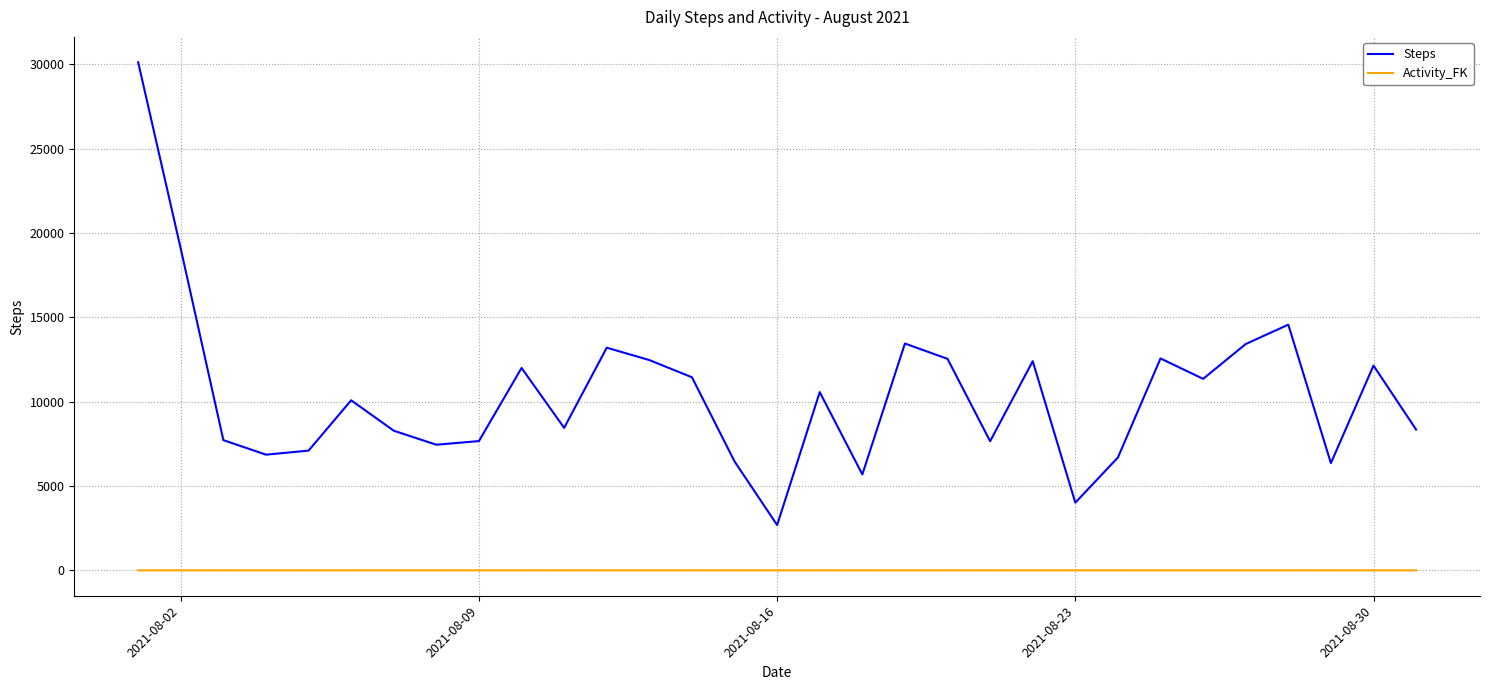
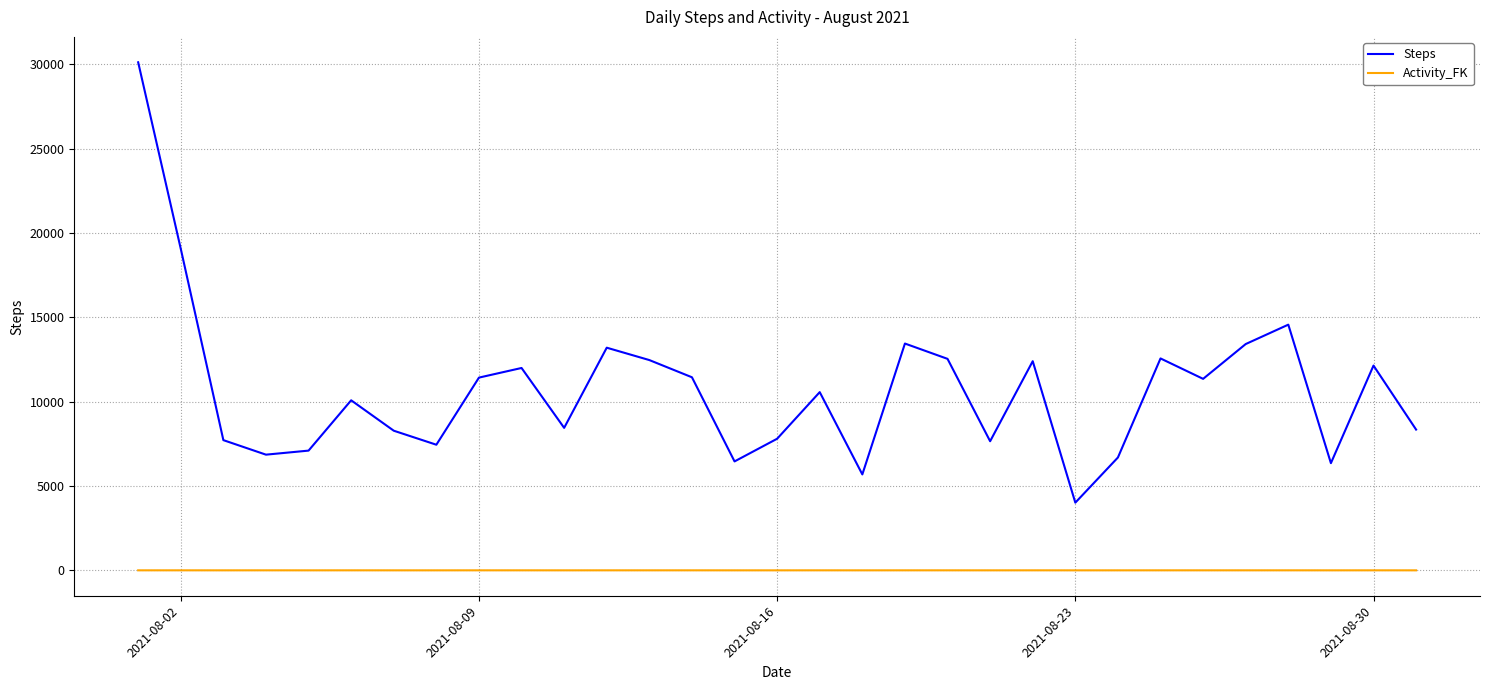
Steps, 2021-08-09: 7700 -> 11400
Steps, 2021-08-16: 2700 -> 7800
